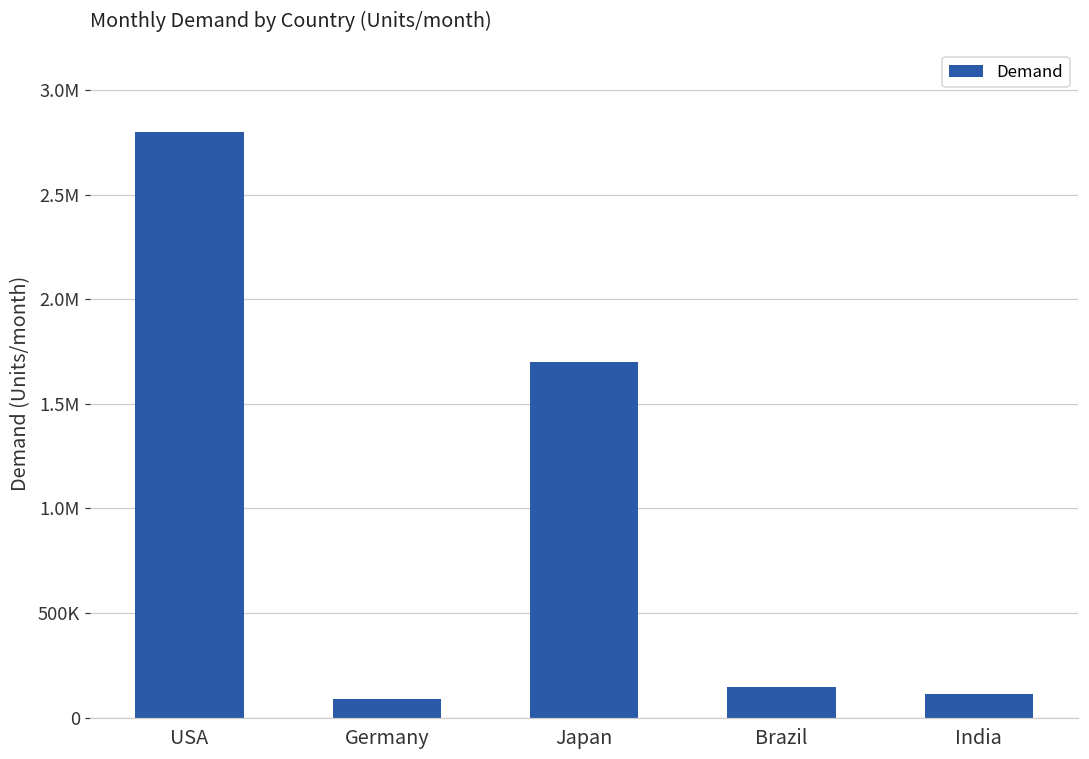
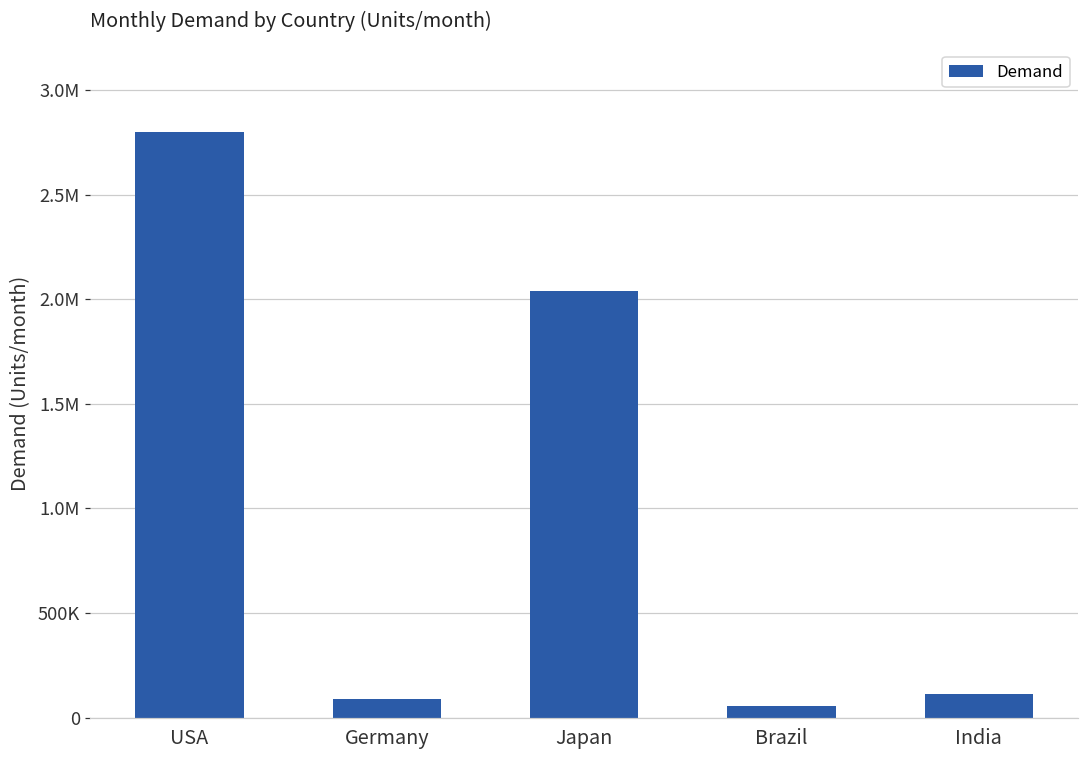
Japan: 1700000 -> 2040000
Brazil: 150000 -> 60000
